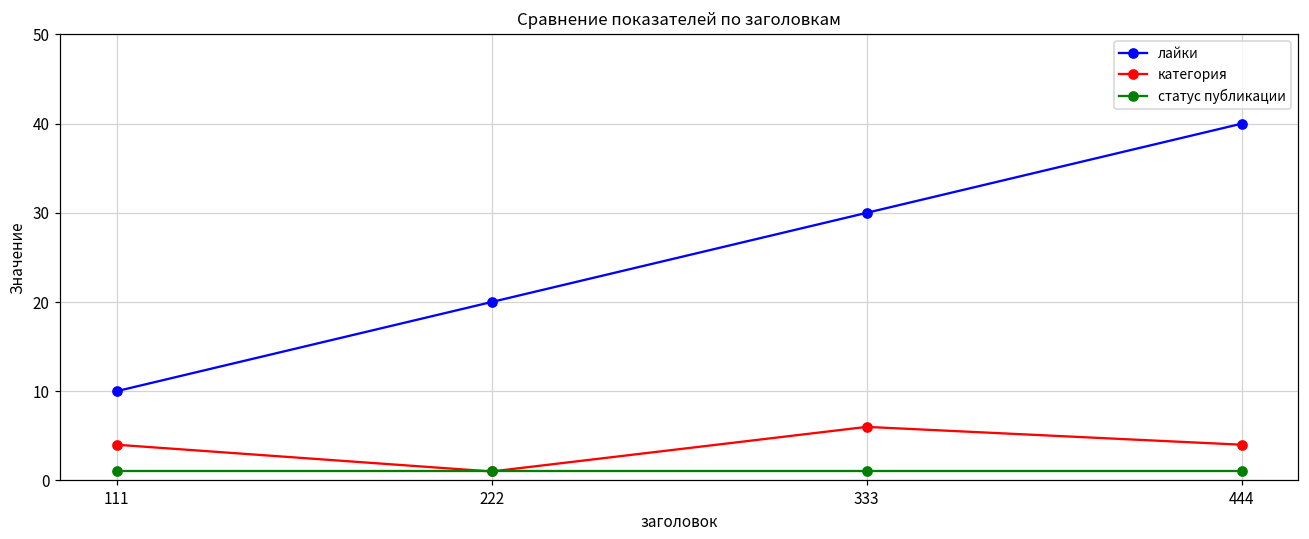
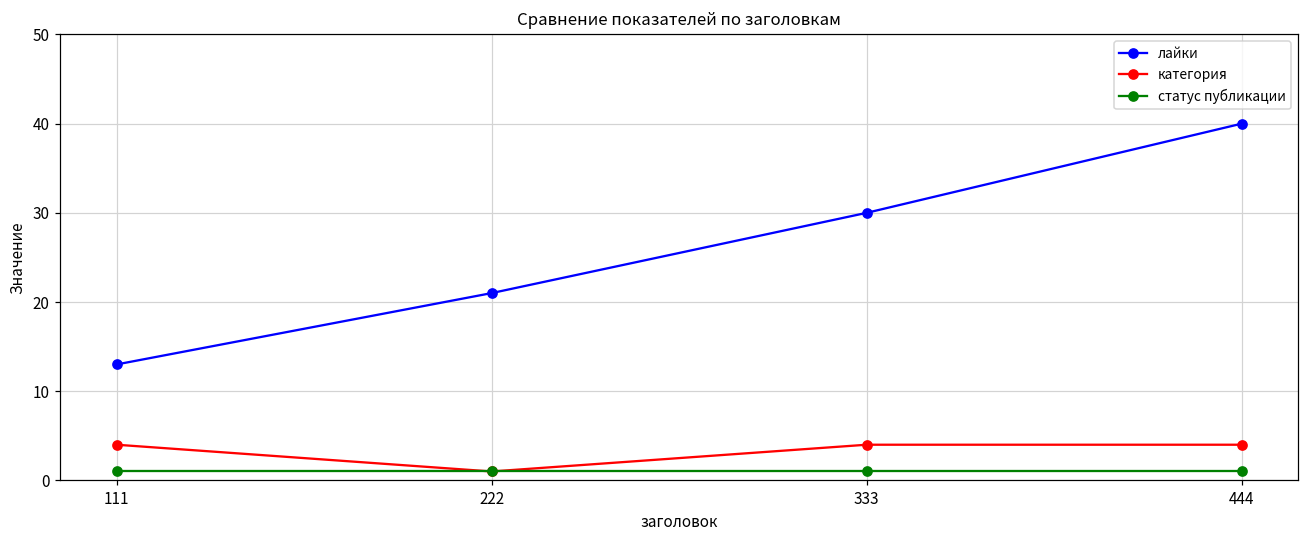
лайки, 111: 10 -> 13
лайки, 222: 20 -> 21
категория, 333: 6 -> 4
